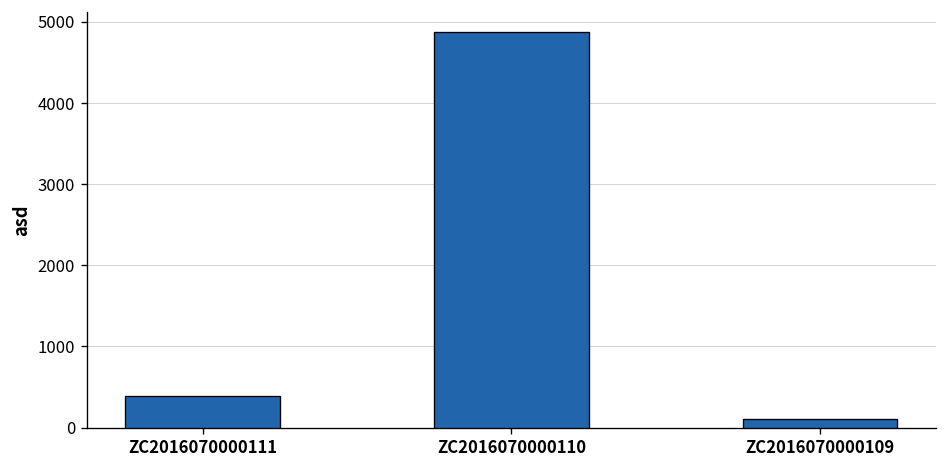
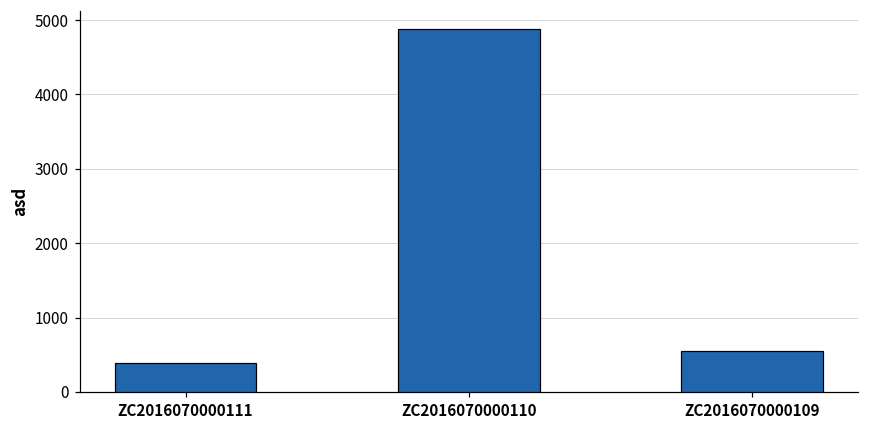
ZC2016070000109: 100 -> 500
